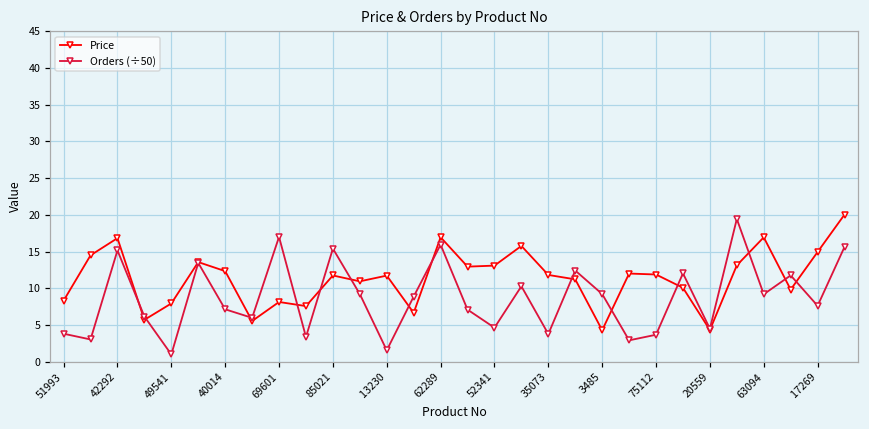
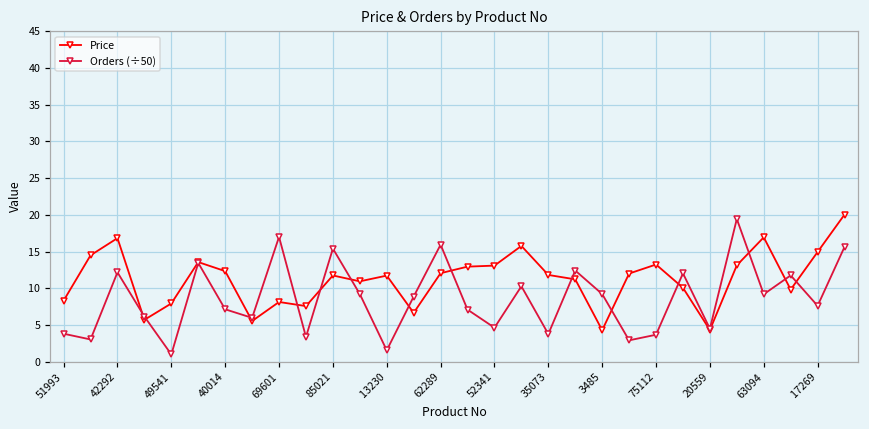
Orders (÷50), 42292: 15 -> 12
Price, 62289: 17 -> 12
Price, 75112: 12 -> 13
